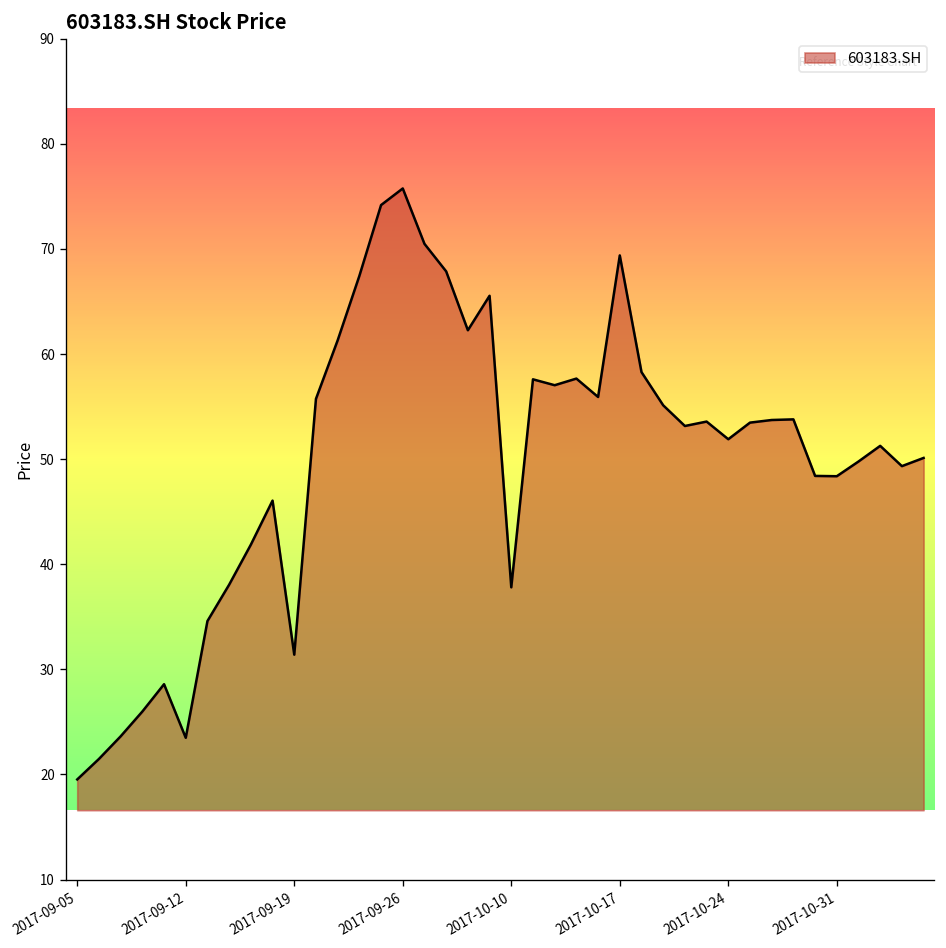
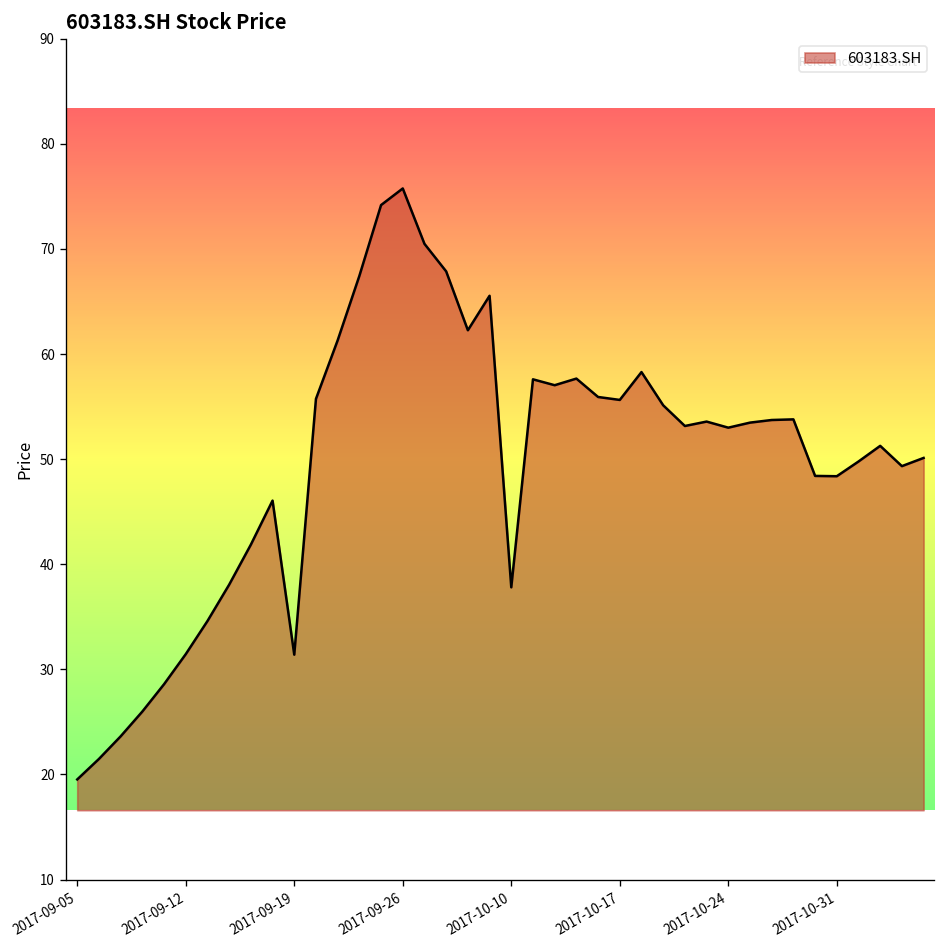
2017-09-12: 23 -> 31
2017-10-17: 69 -> 56
2017-10-24: 52 -> 53
